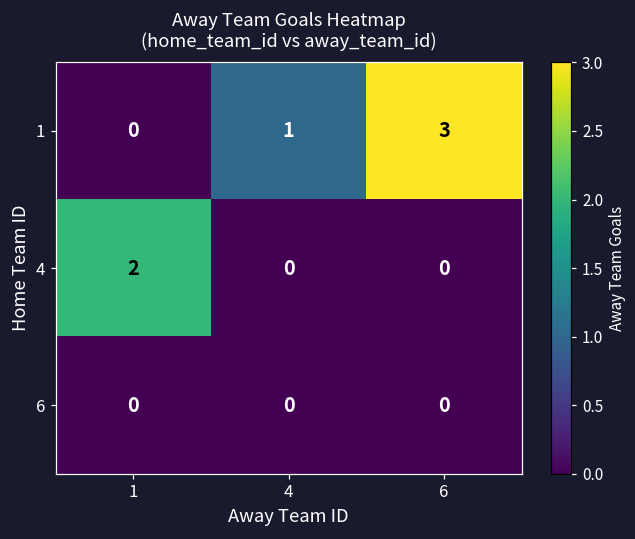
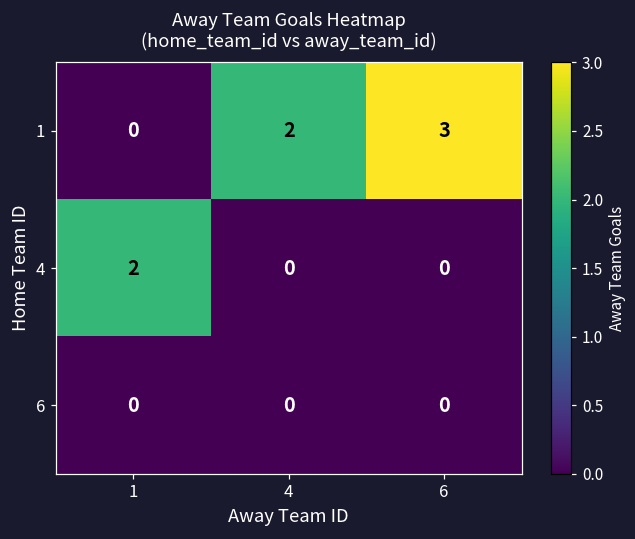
1, 4: 1 -> 2
